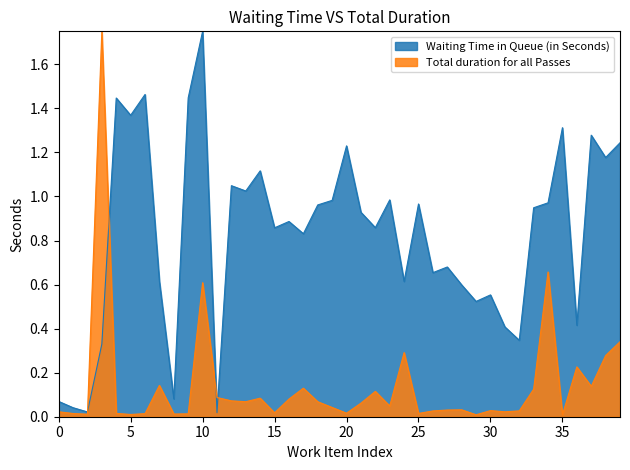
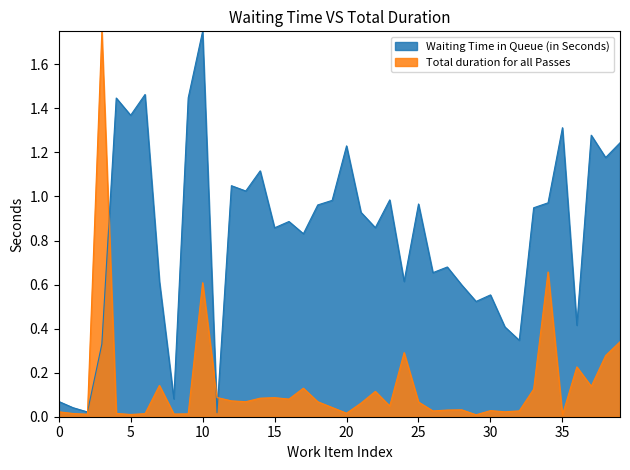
Total duration for all Passes, 15: 0.02 -> 0.09
Total duration for all Passes, 25: 0.01 -> 0.07
